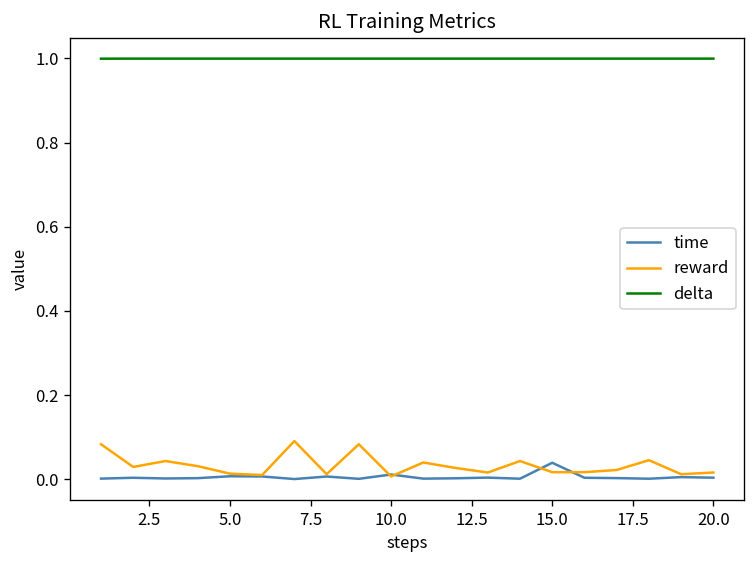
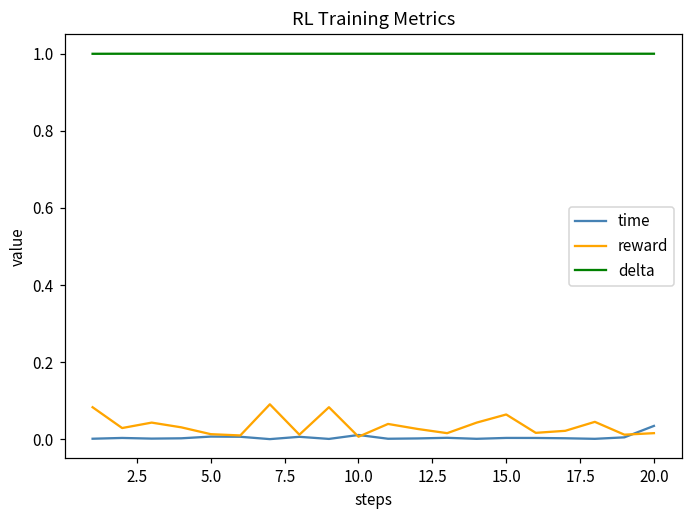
time, 15.0: 0.04 -> 0.00
reward, 15.0: 0.02 -> 0.06
time, 20.0: 0.00 -> 0.03
